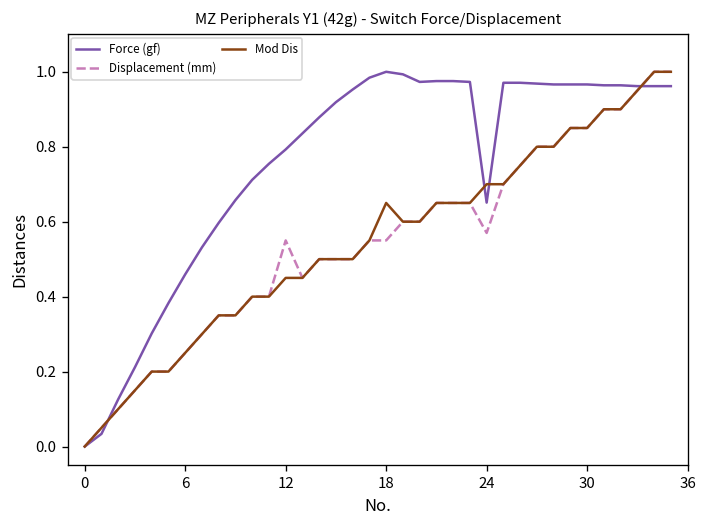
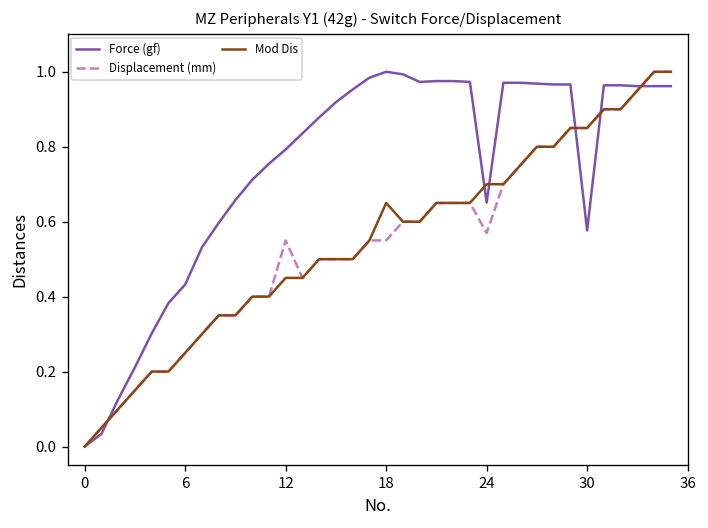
Force (gf), 6: 0.46 -> 0.43
Force (gf), 30: 0.97 -> 0.58
